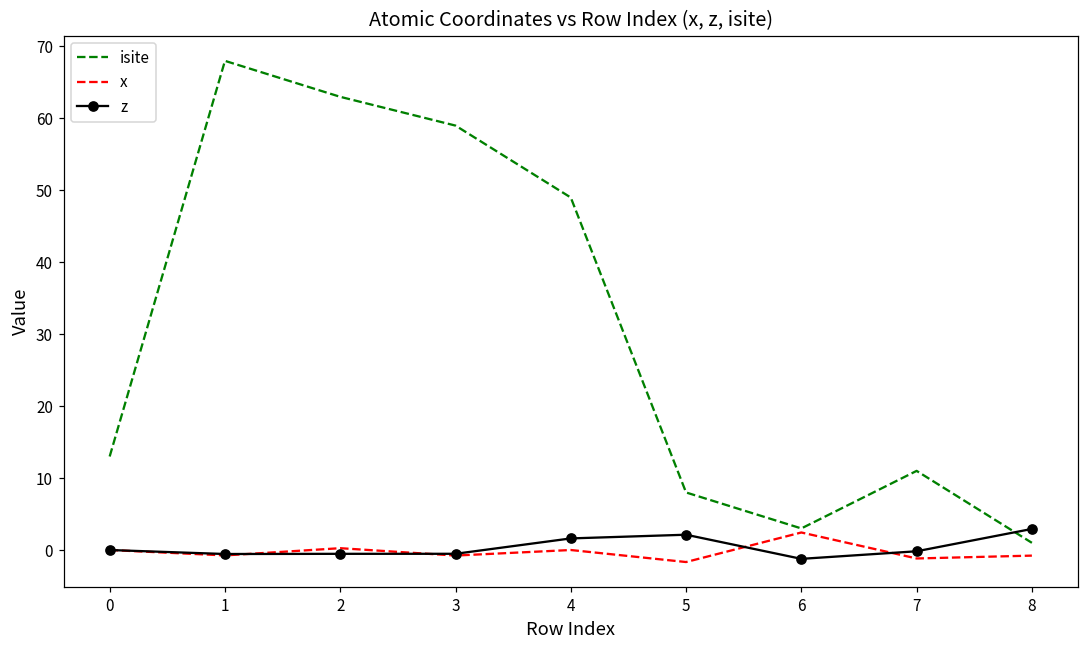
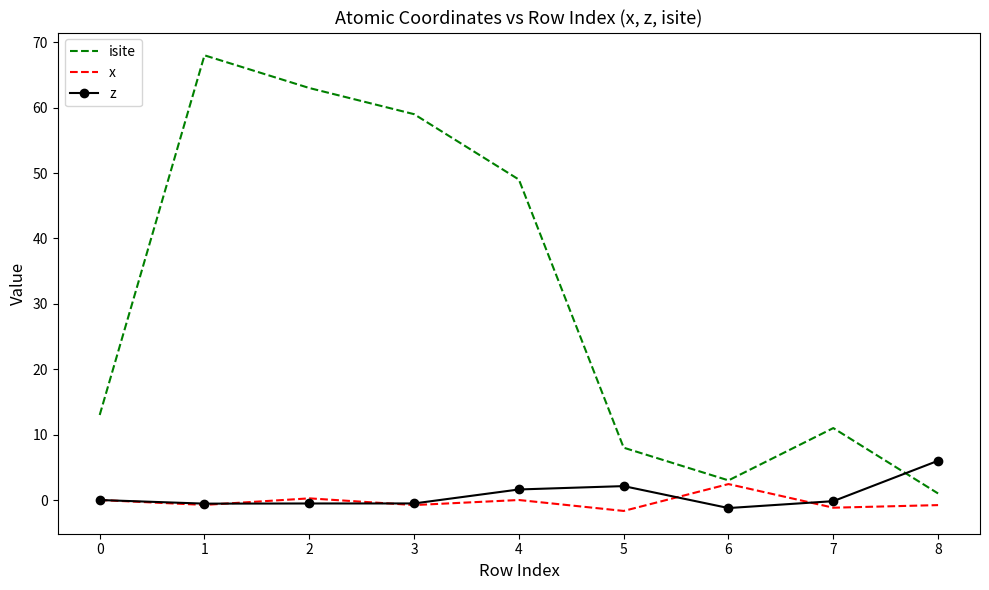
z, 8: 3 -> 6
